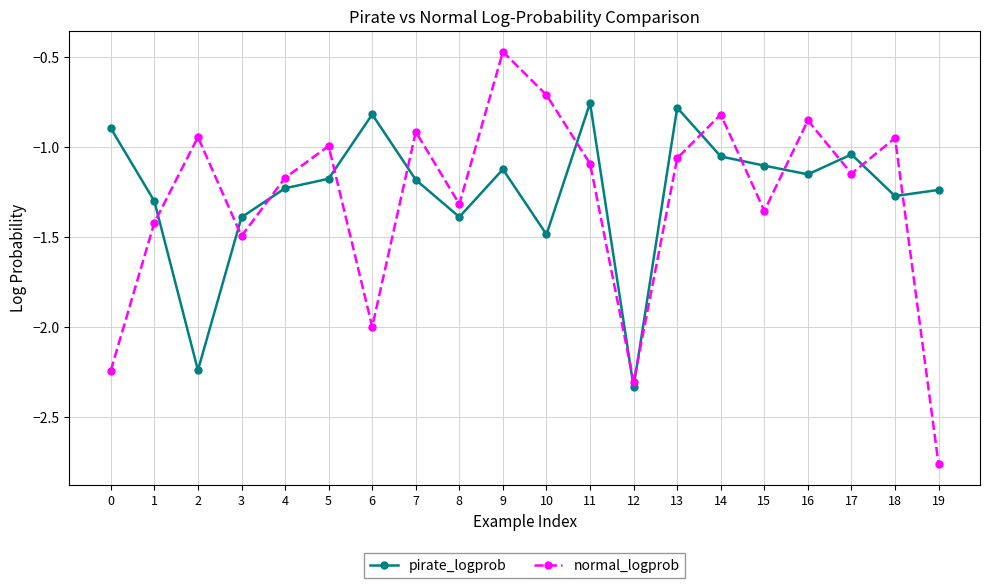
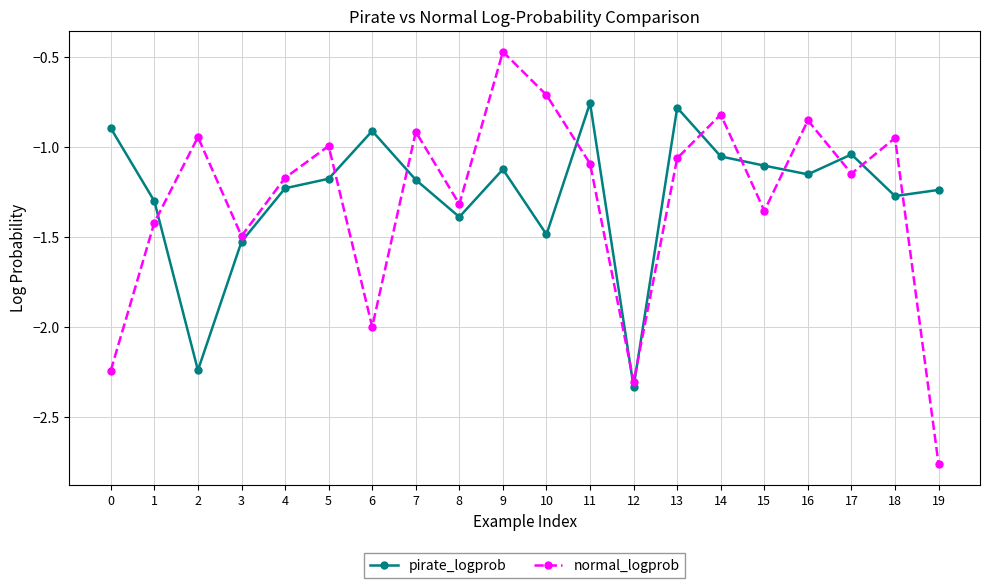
pirate_logprob, 3: -1.39 -> -1.53
pirate_logprob, 6: -0.82 -> -0.91
